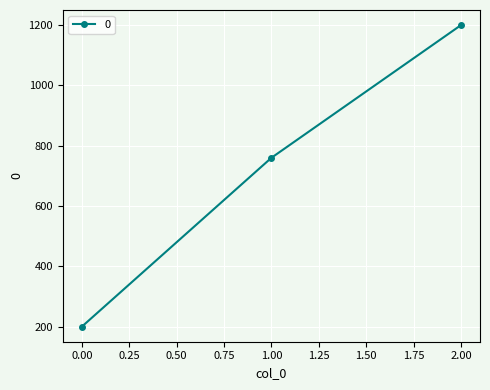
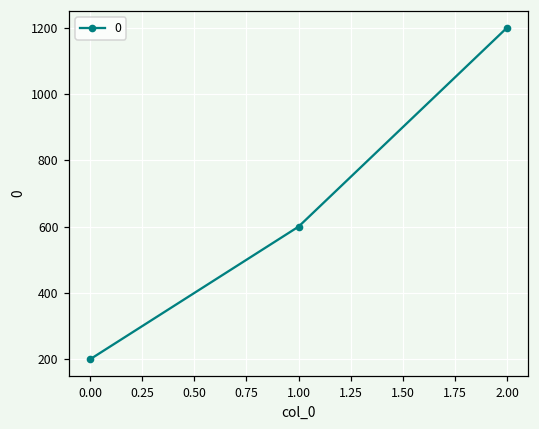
1.00: 760 -> 600
